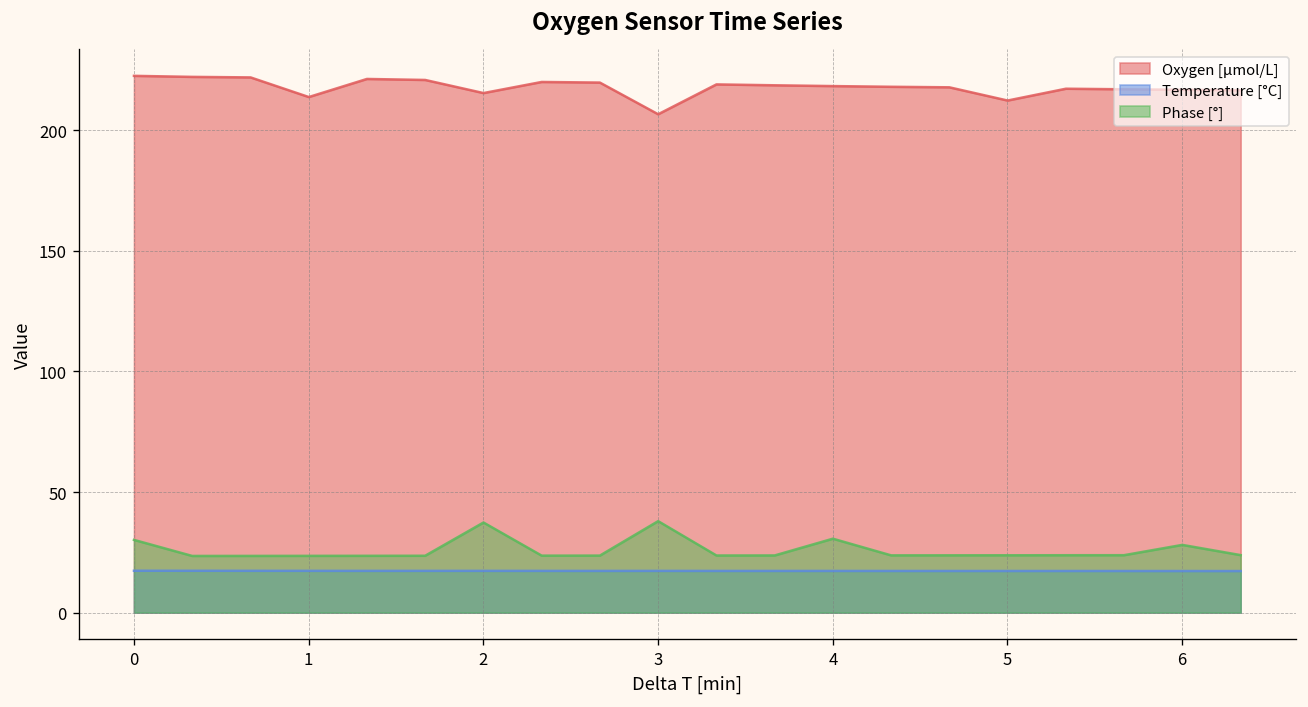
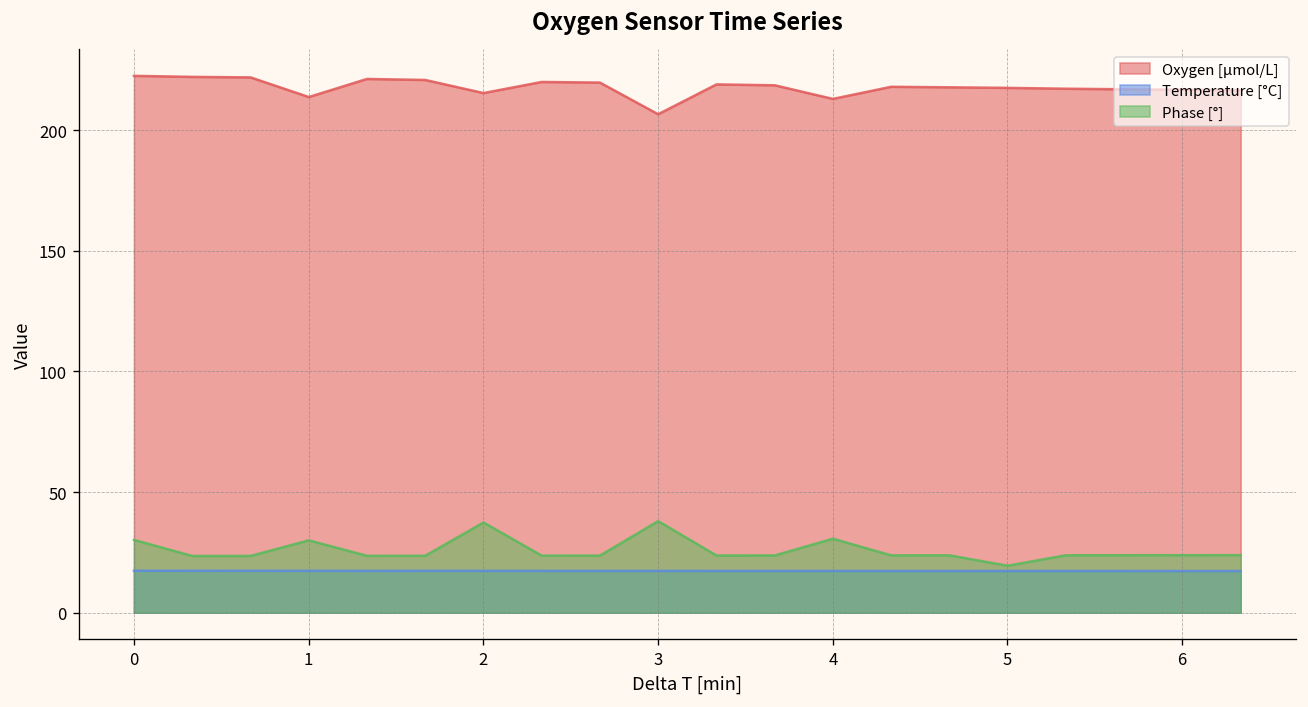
Phase [°], 1: 24 -> 30
Oxygen [μmol/L], 4: 218 -> 213
Oxygen [μmol/L], 5: 212 -> 218
Phase [°], 5: 24 -> 19
Phase [°], 6: 28 -> 24
